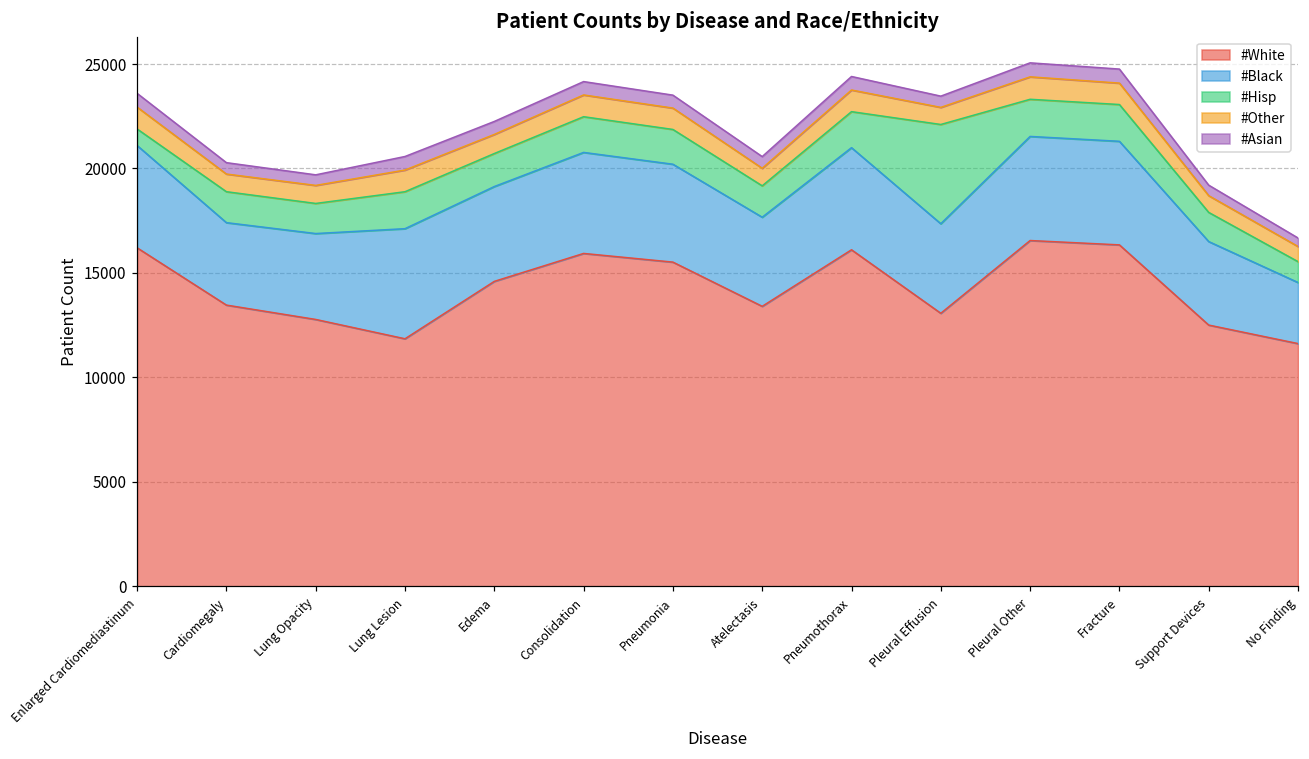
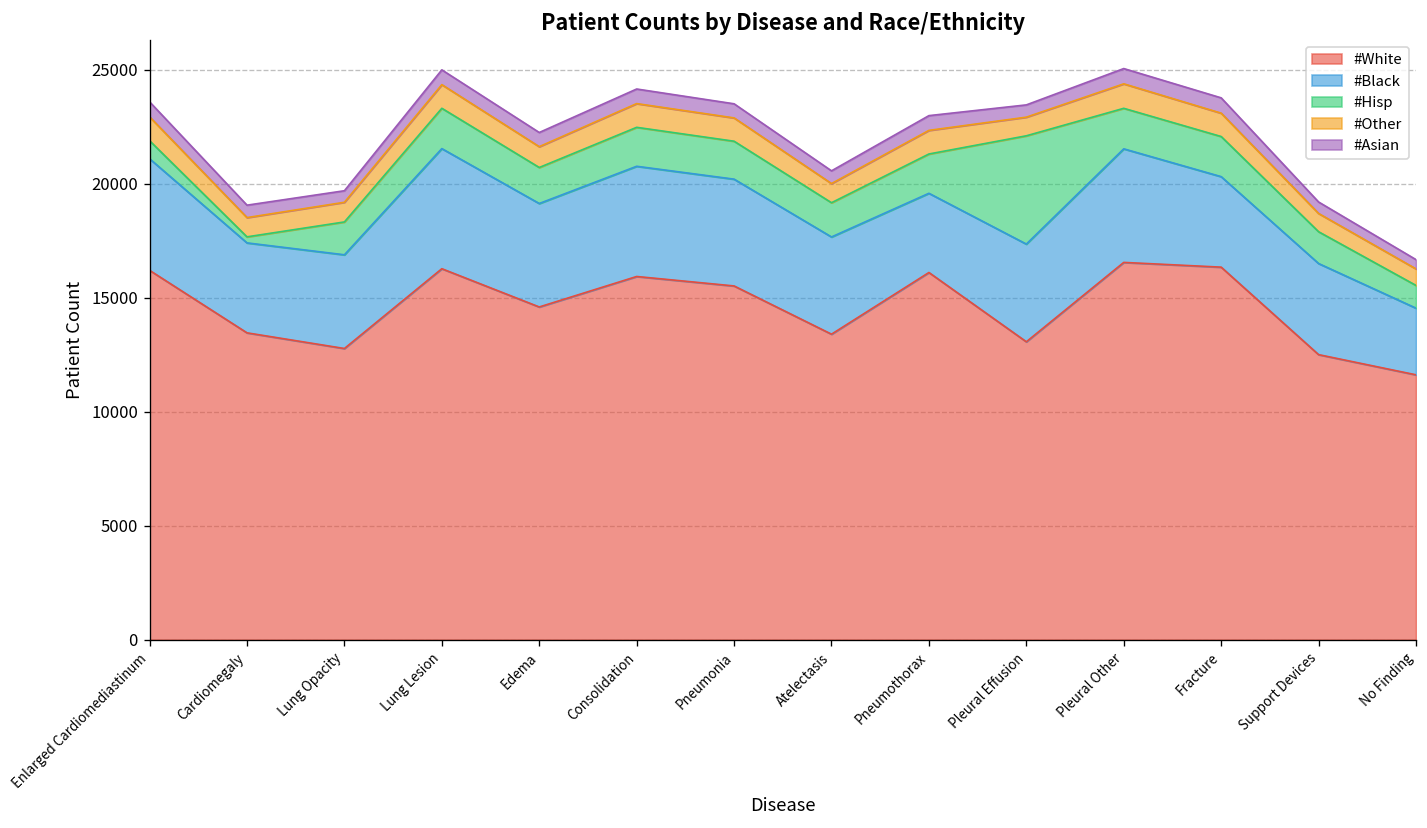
#Hisp, Cardiomegaly: 1500 -> 300
#White, Lung Lesion: 11900 -> 16300
#Black, Pneumothorax: 4900 -> 3500
#Black, Fracture: 5000 -> 4000
